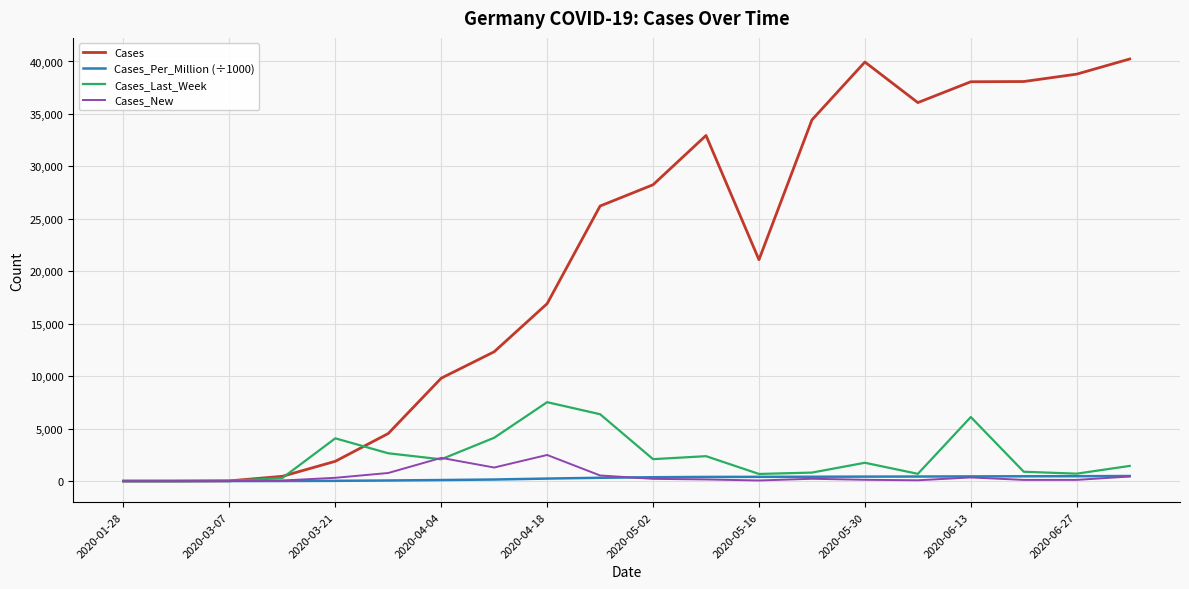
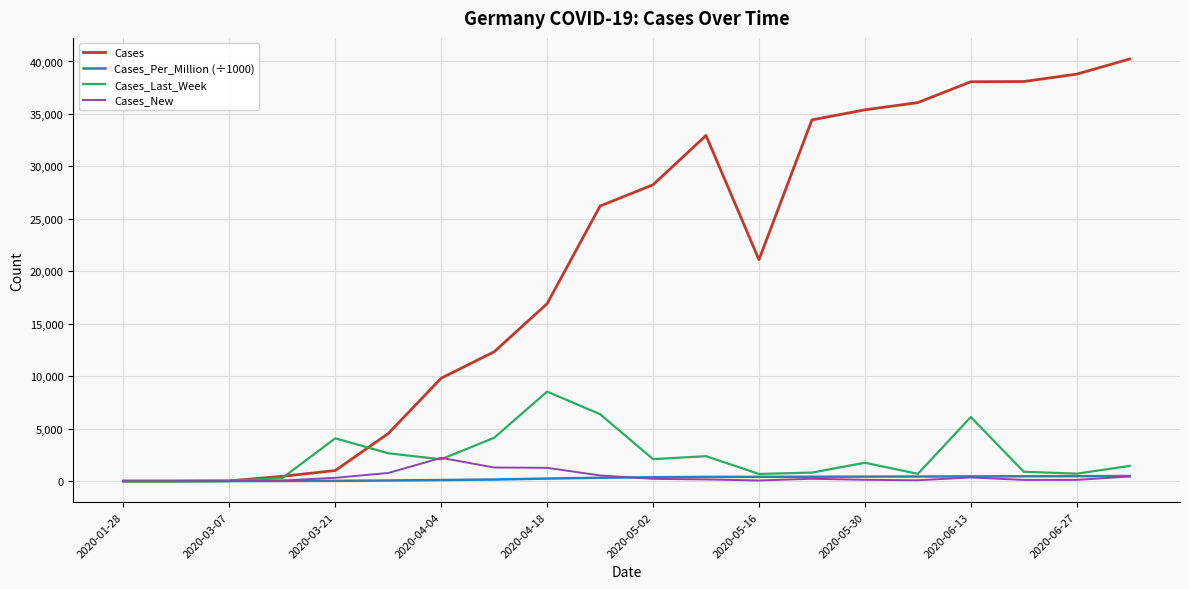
Cases, 2020-03-21: 1,900 -> 1,000
Cases_Last_Week, 2020-04-18: 7,500 -> 8,500
Cases_New, 2020-04-18: 2,500 -> 1,300
Cases, 2020-05-30: 40,000 -> 35,400
